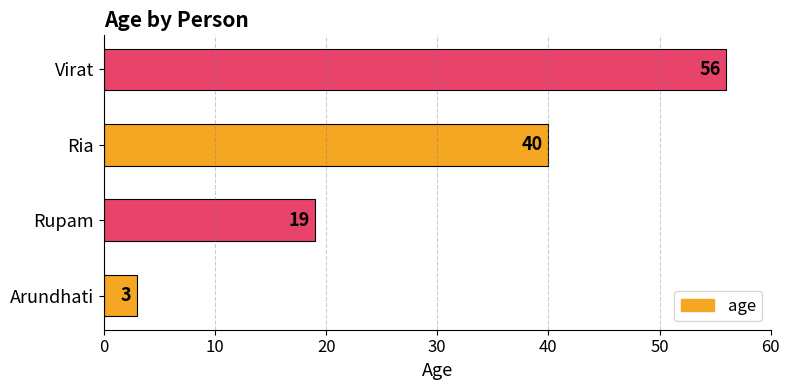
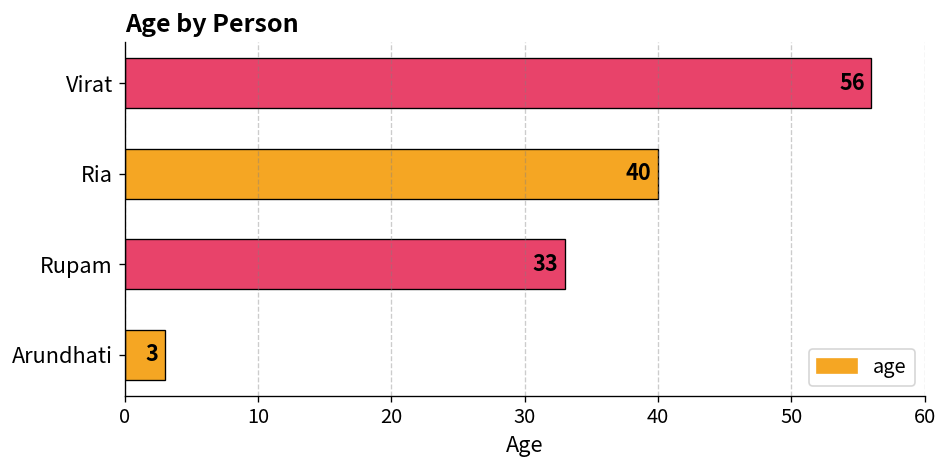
Rupam: 19 -> 33
